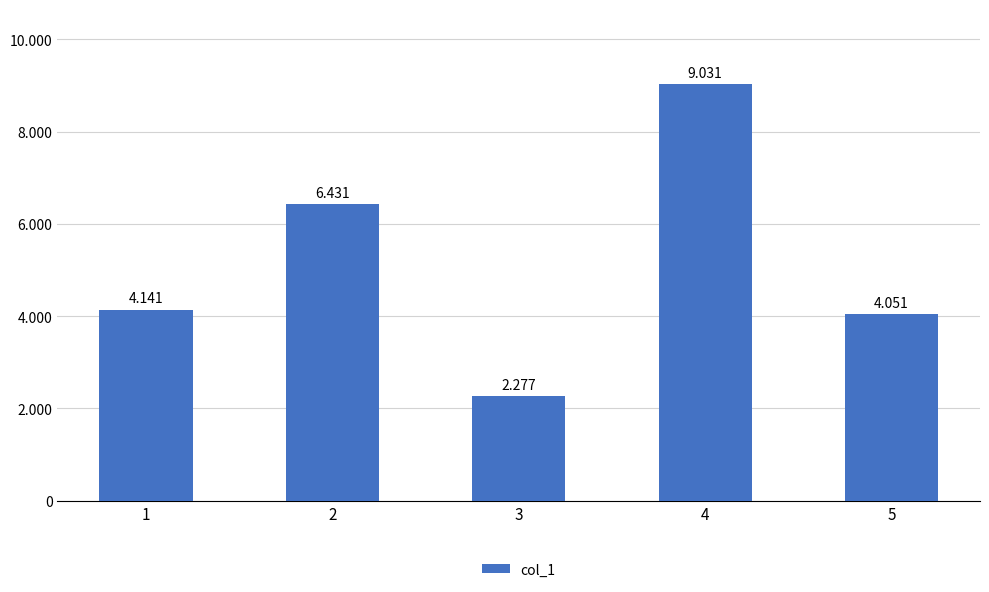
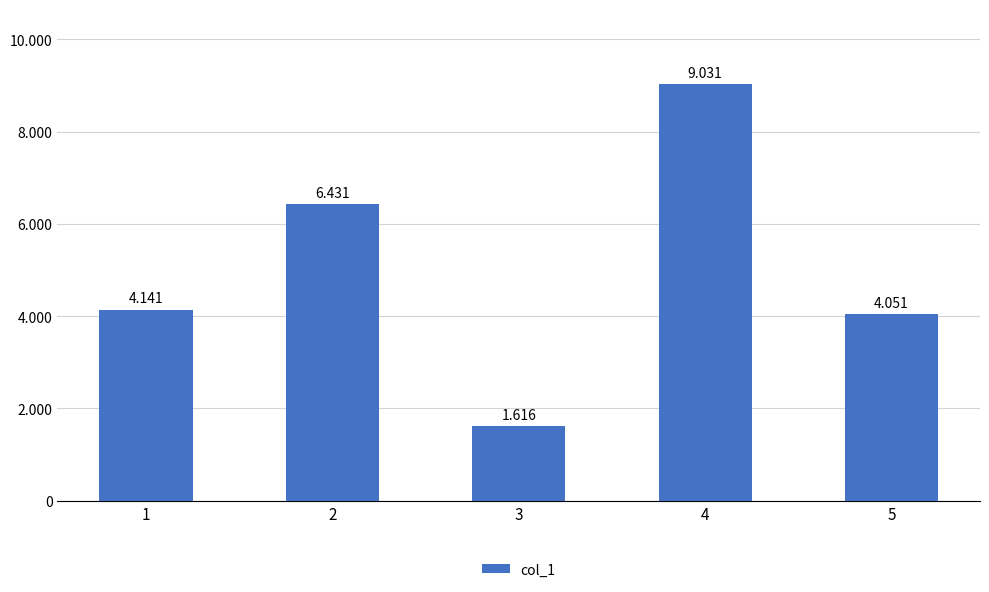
3: 2.277 -> 1.616
